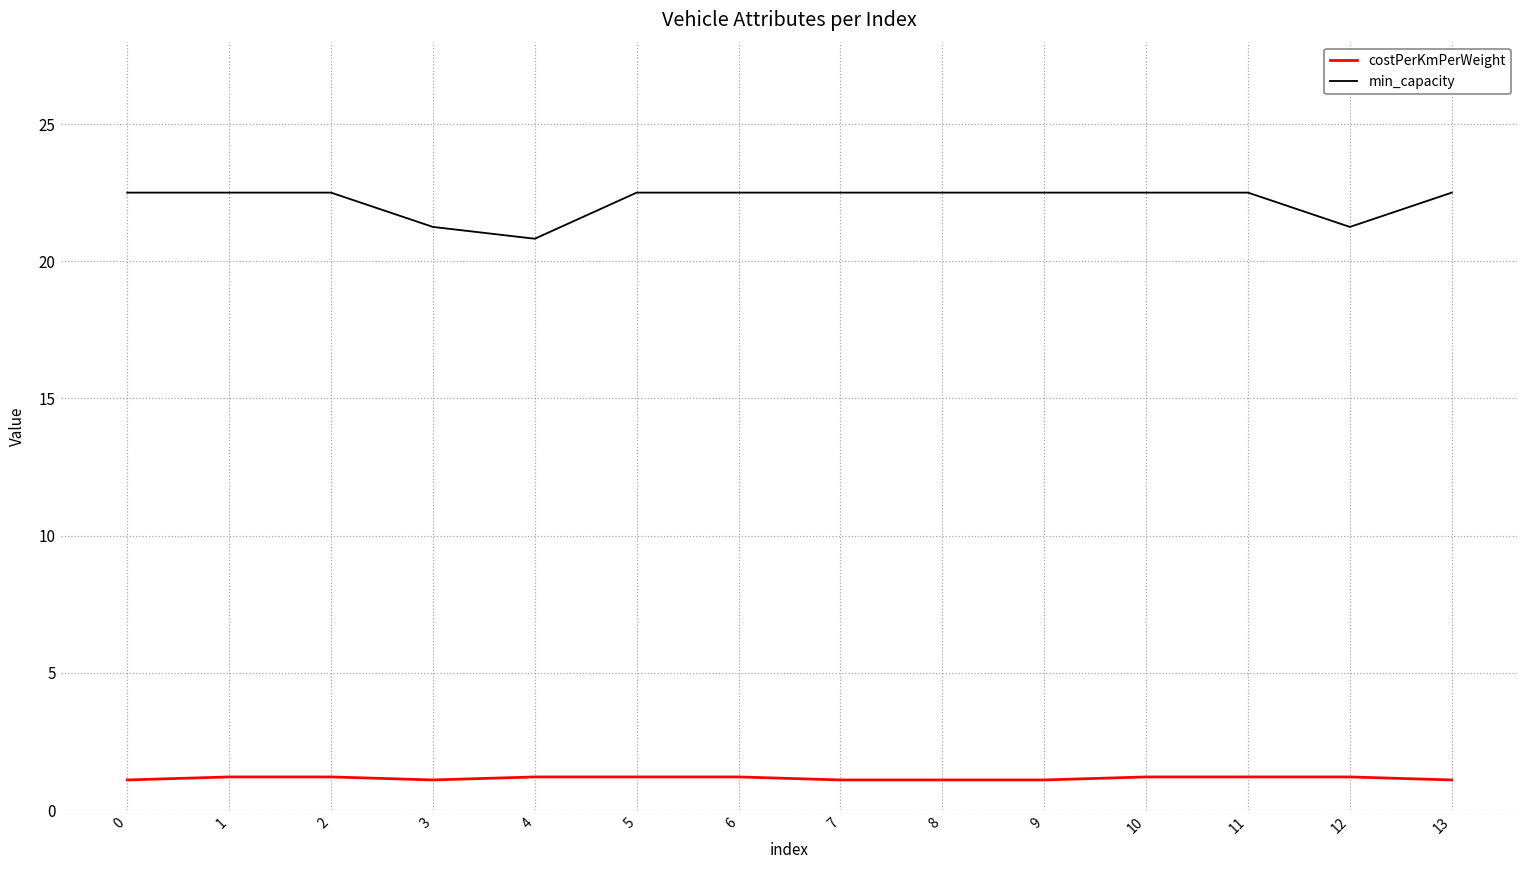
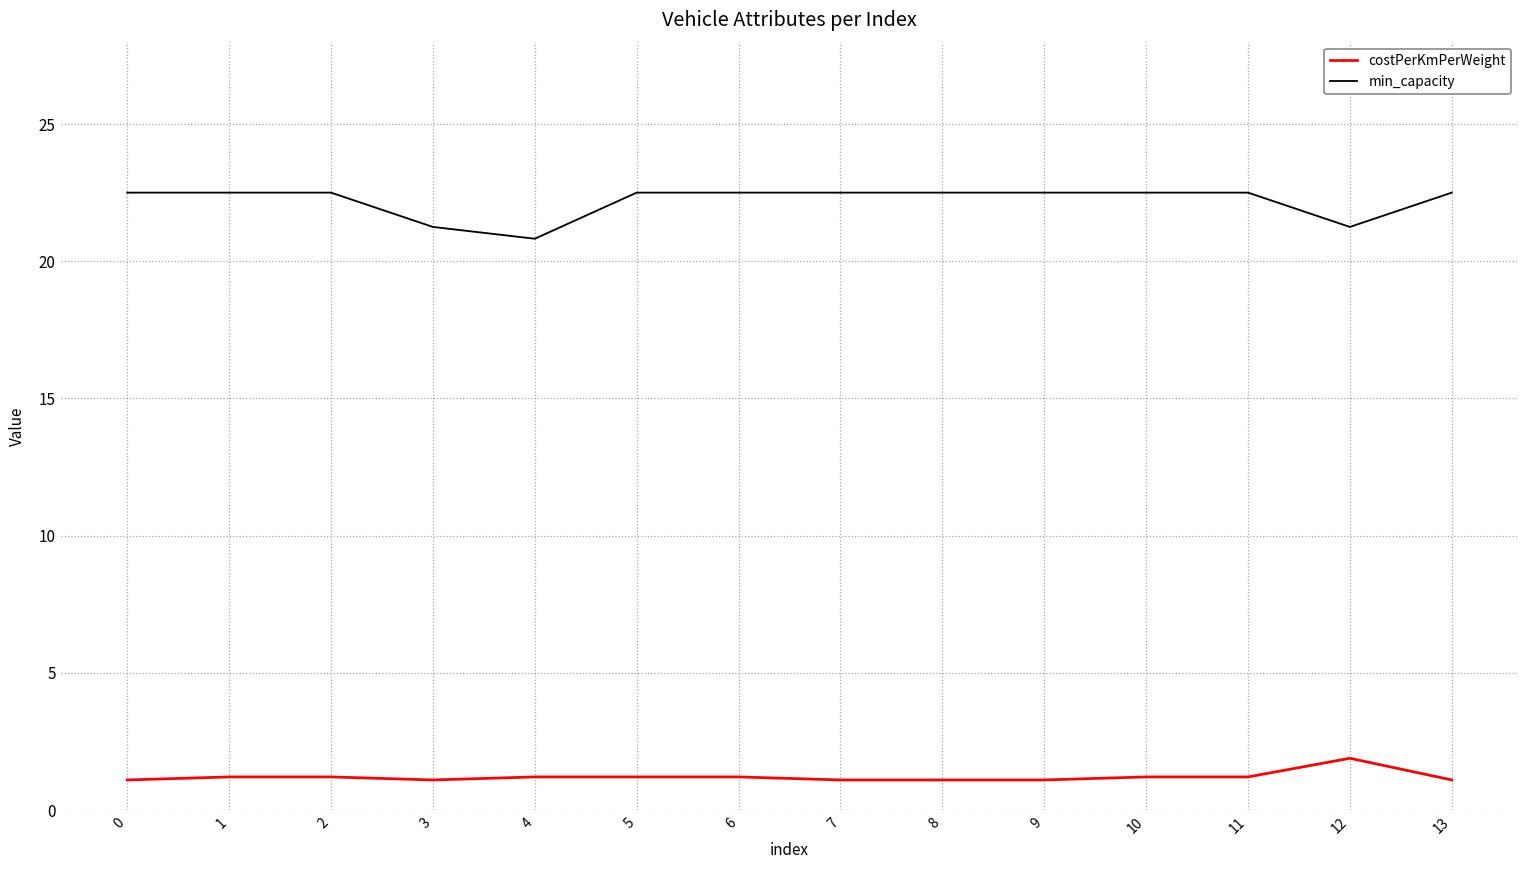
costPerKmPerWeight, 12: 1.2 -> 1.9
